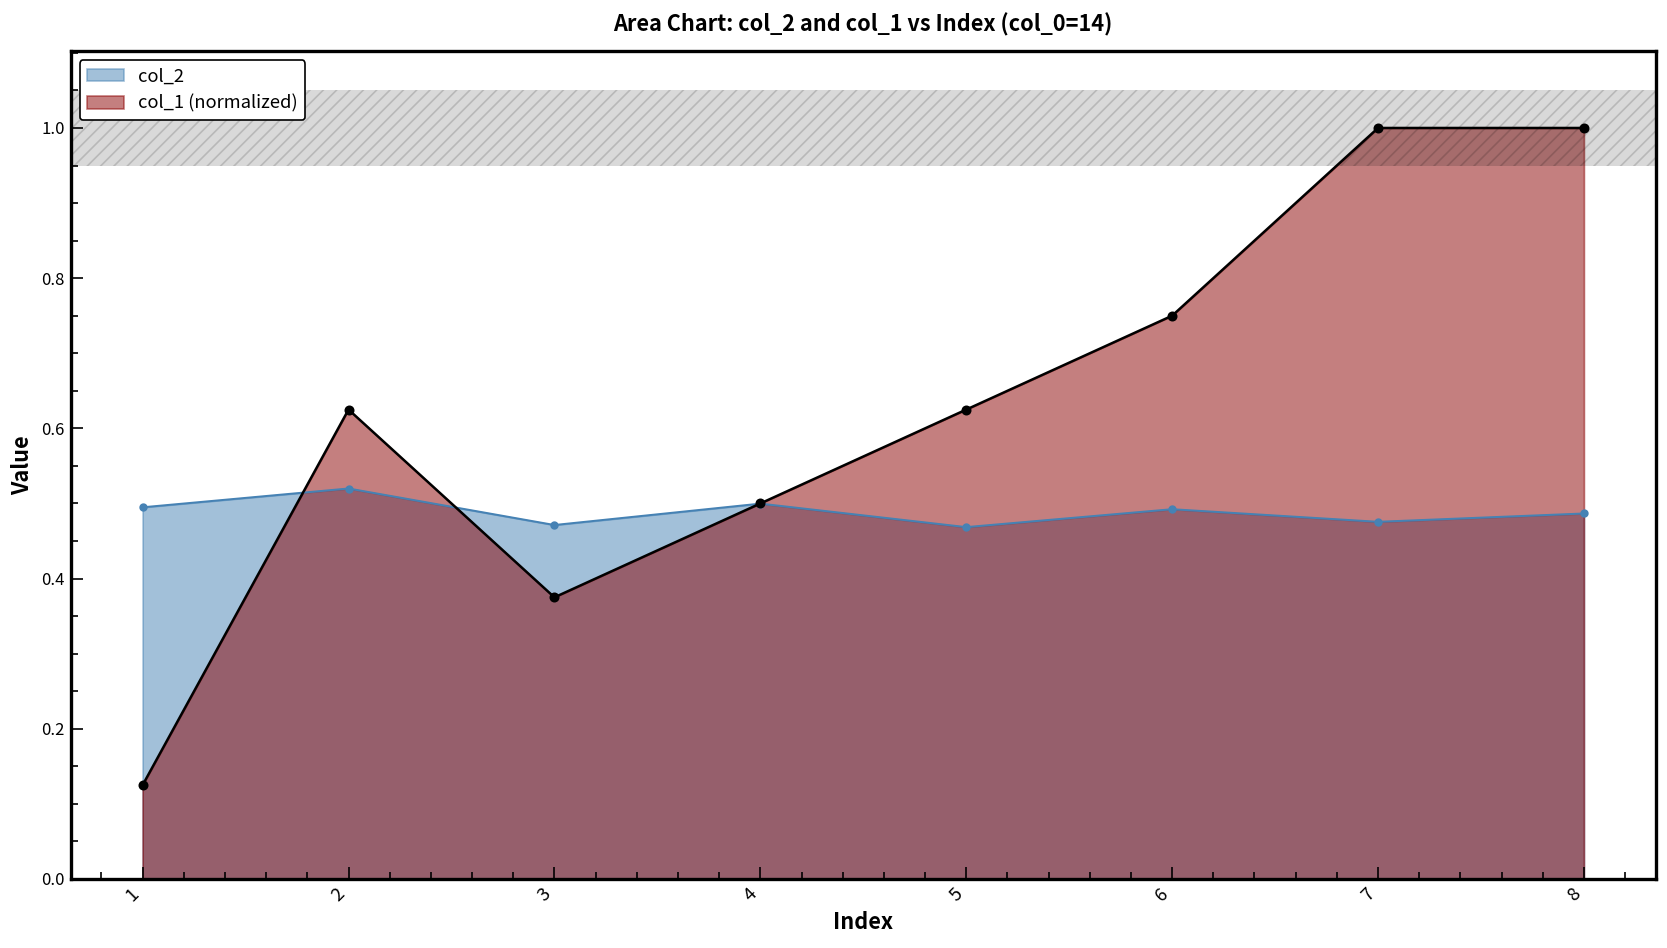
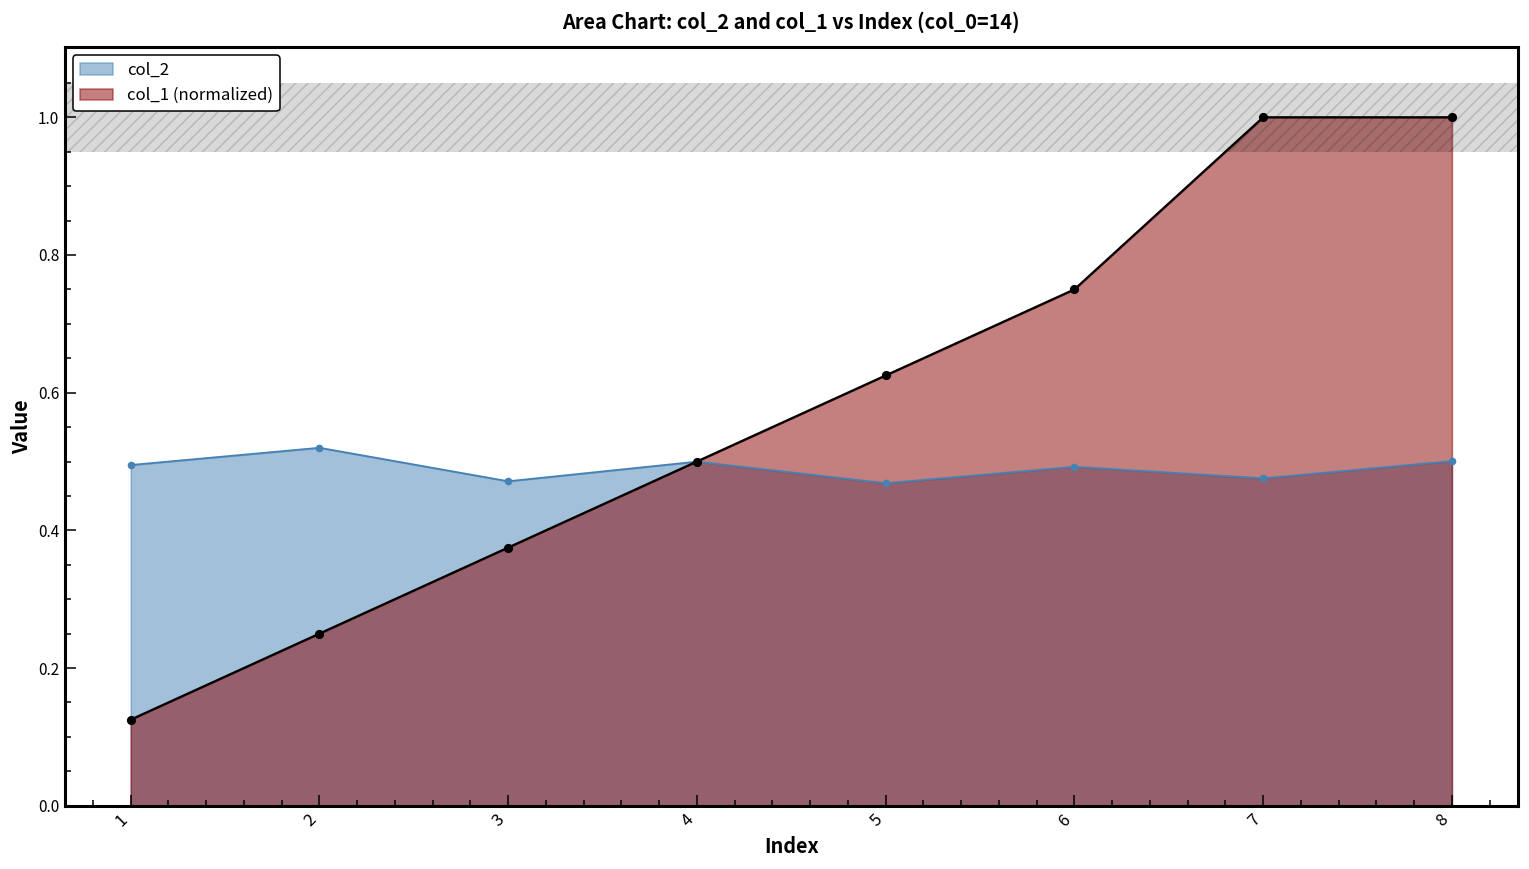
col_1 (normalized), 2: 0.63 -> 0.25
col_2, 8: 0.49 -> 0.50
